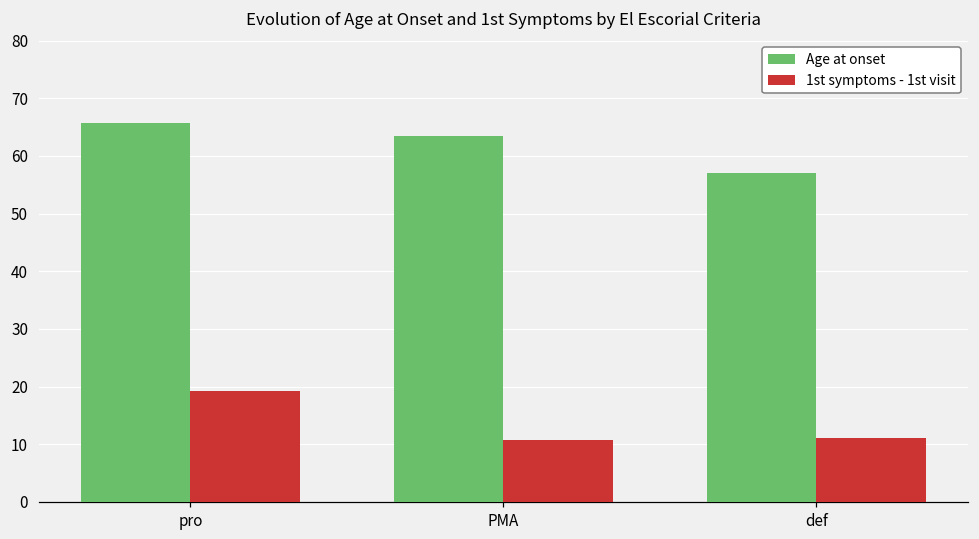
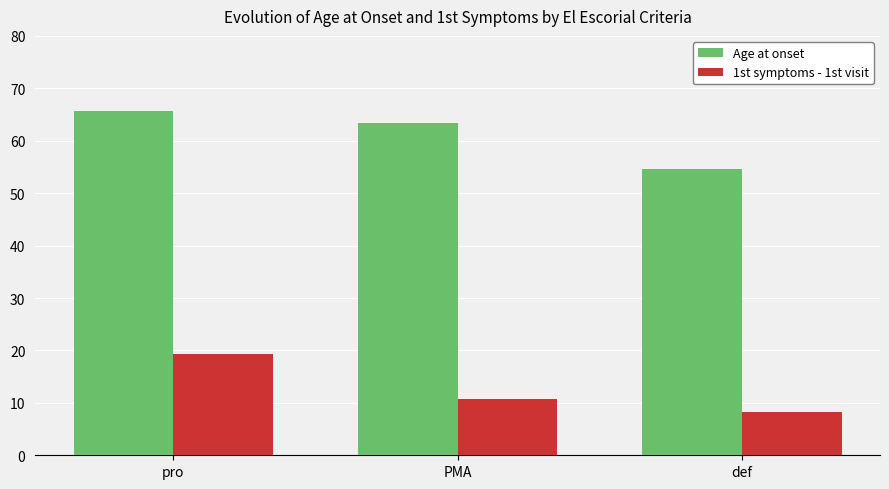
Age at onset, def: 57 -> 55
1st symptoms - 1st visit, def: 11 -> 8
